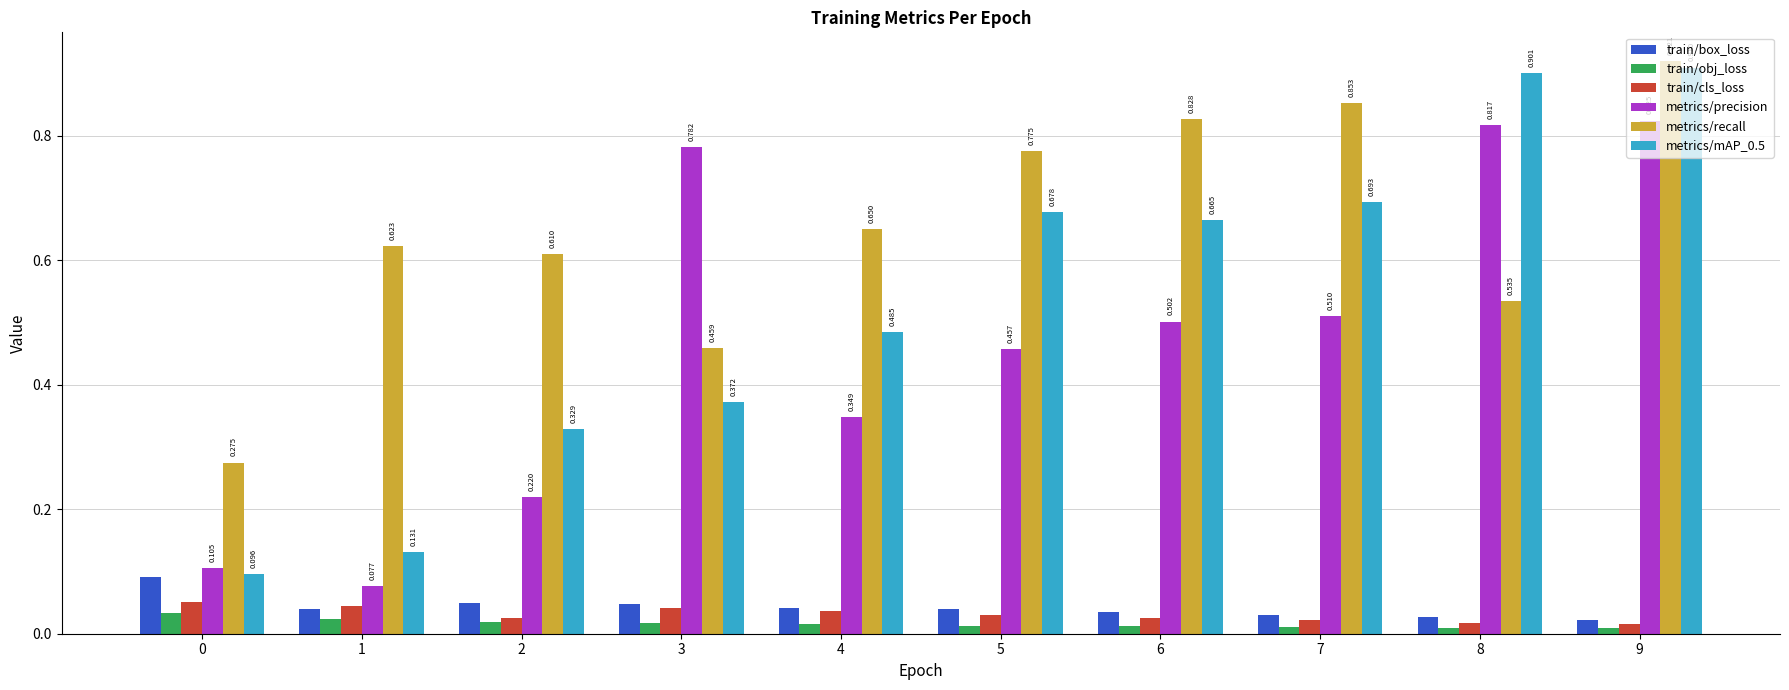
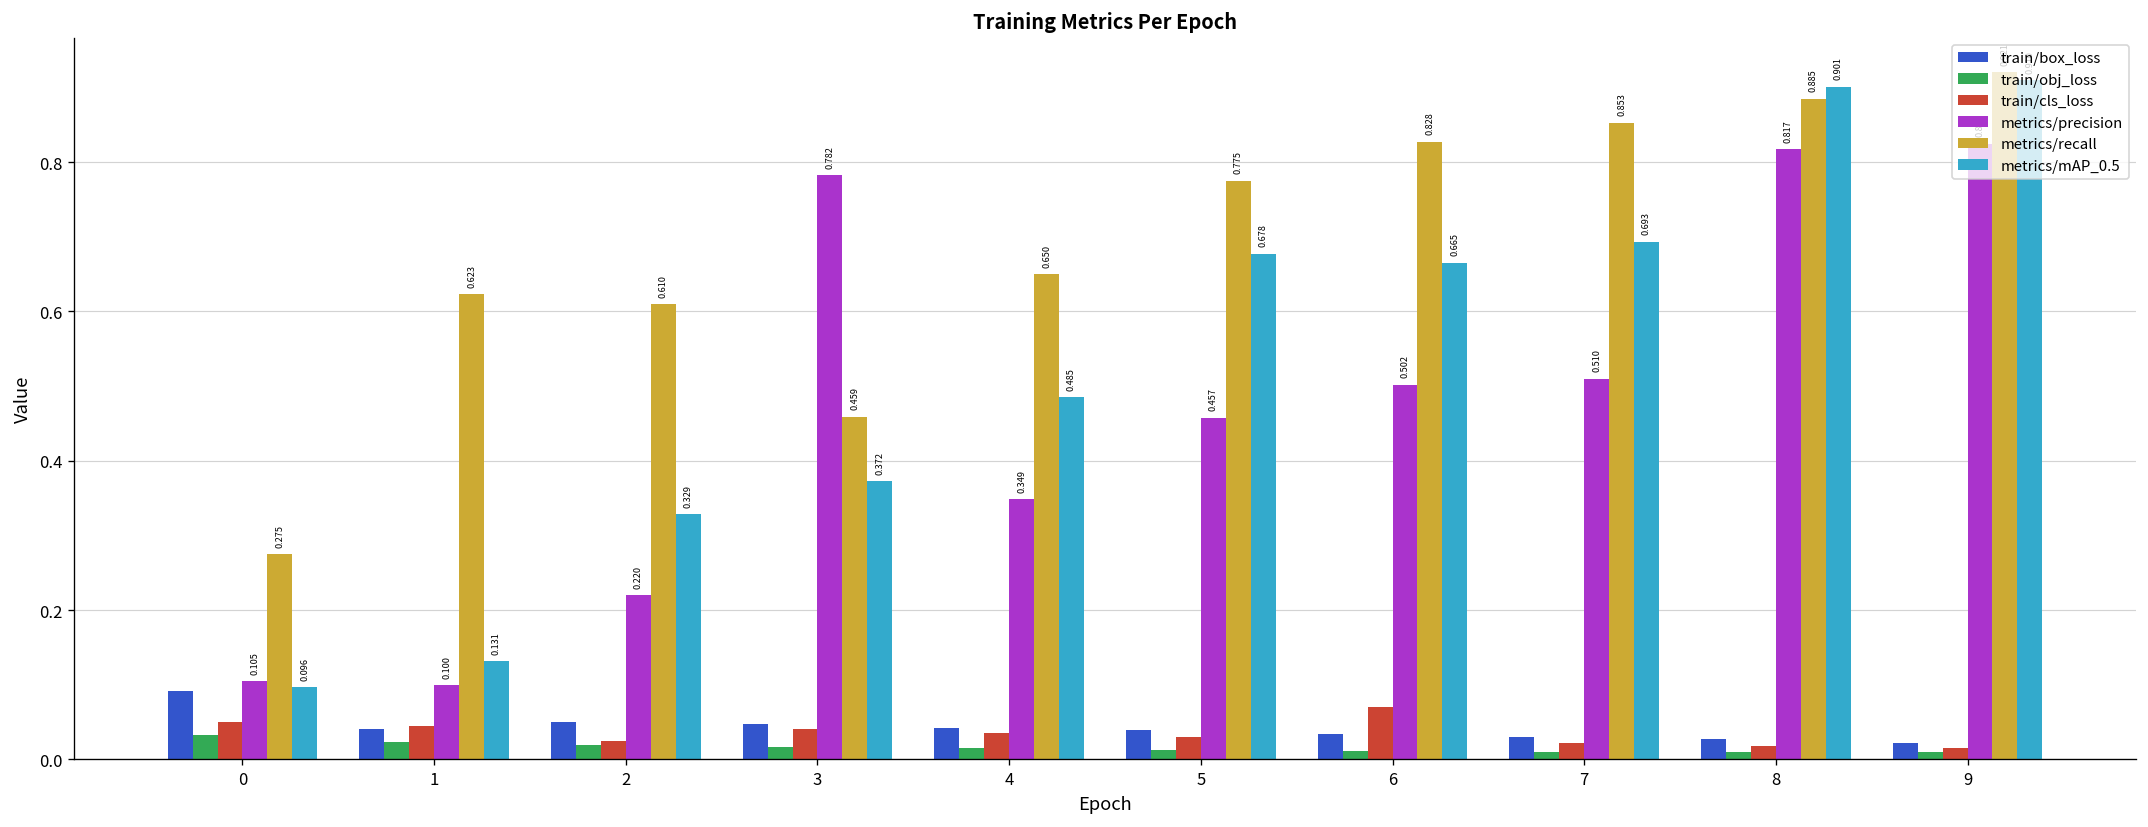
metrics/precision, 1: 0.077 -> 0.100
train/cls_loss, 6: 0.03 -> 0.07
metrics/recall, 8: 0.535 -> 0.885
